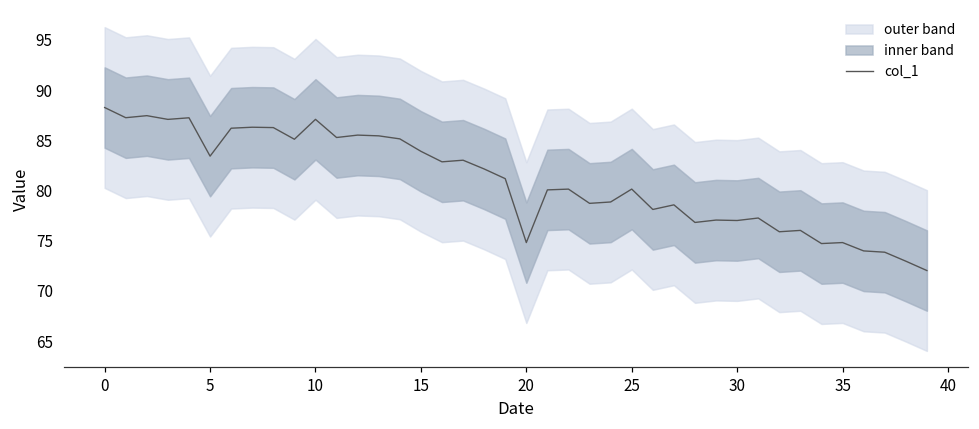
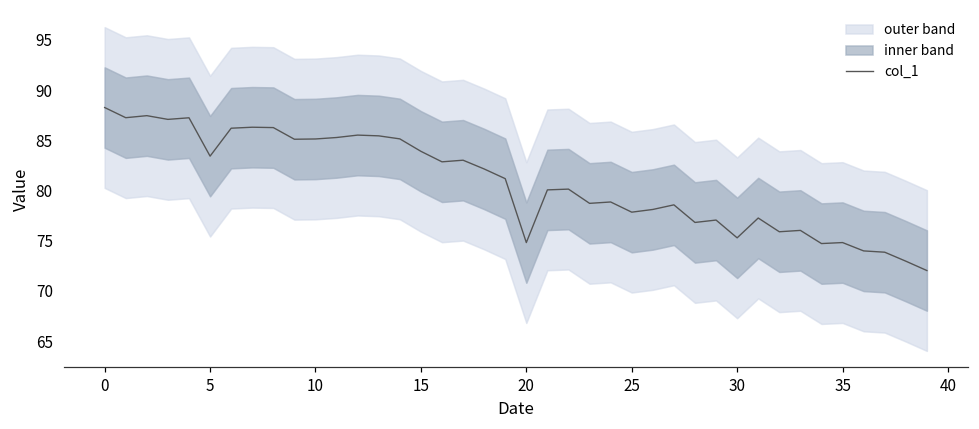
col_1, 10: 87 -> 85
col_1, 25: 80 -> 78
col_1, 30: 77 -> 75
